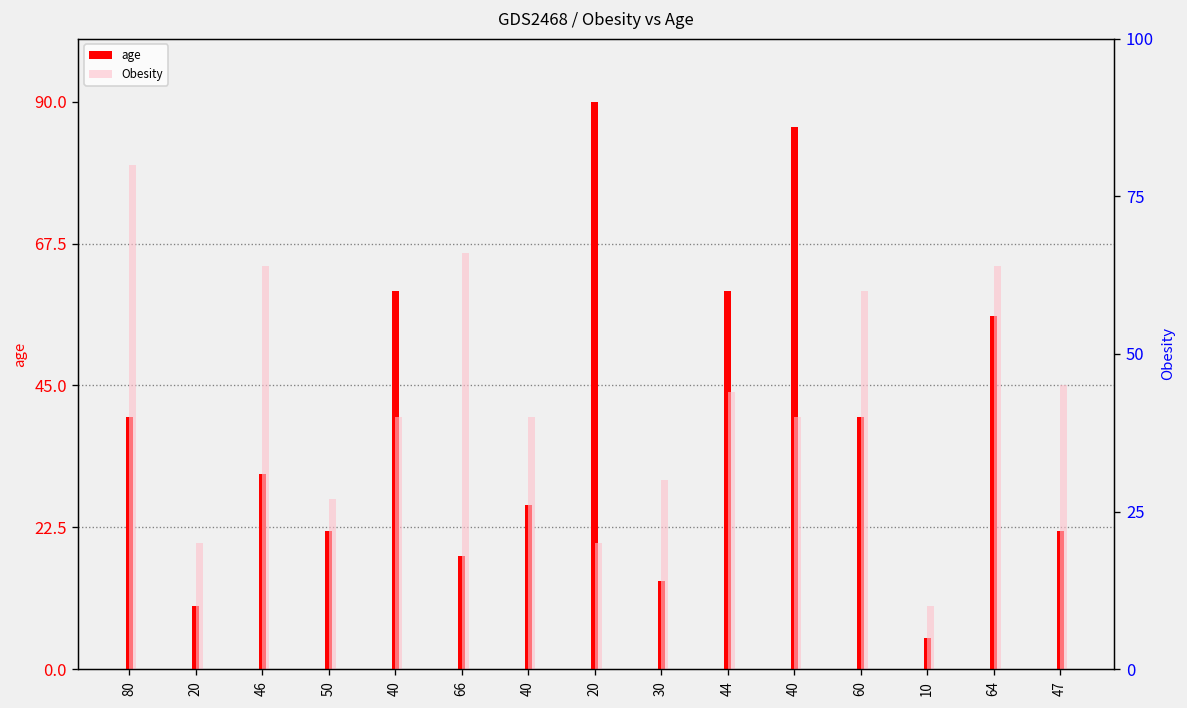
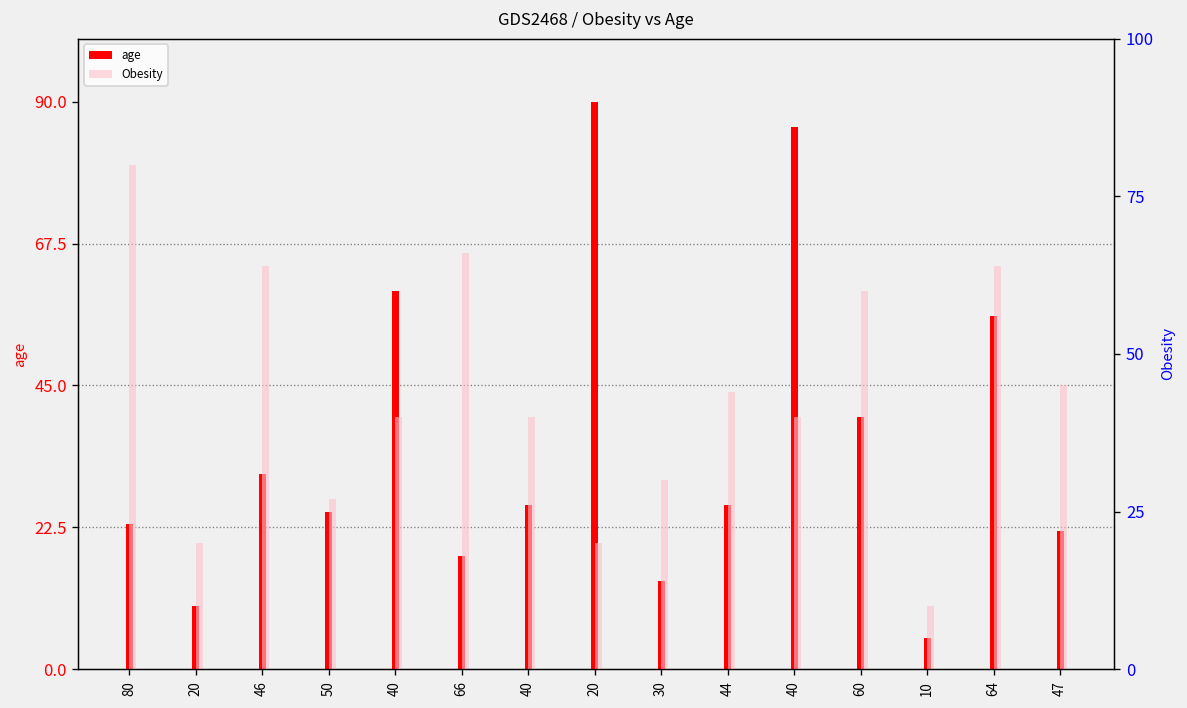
age, 80: 40 -> 23
age, 50: 22 -> 25
age, 44: 60 -> 26
